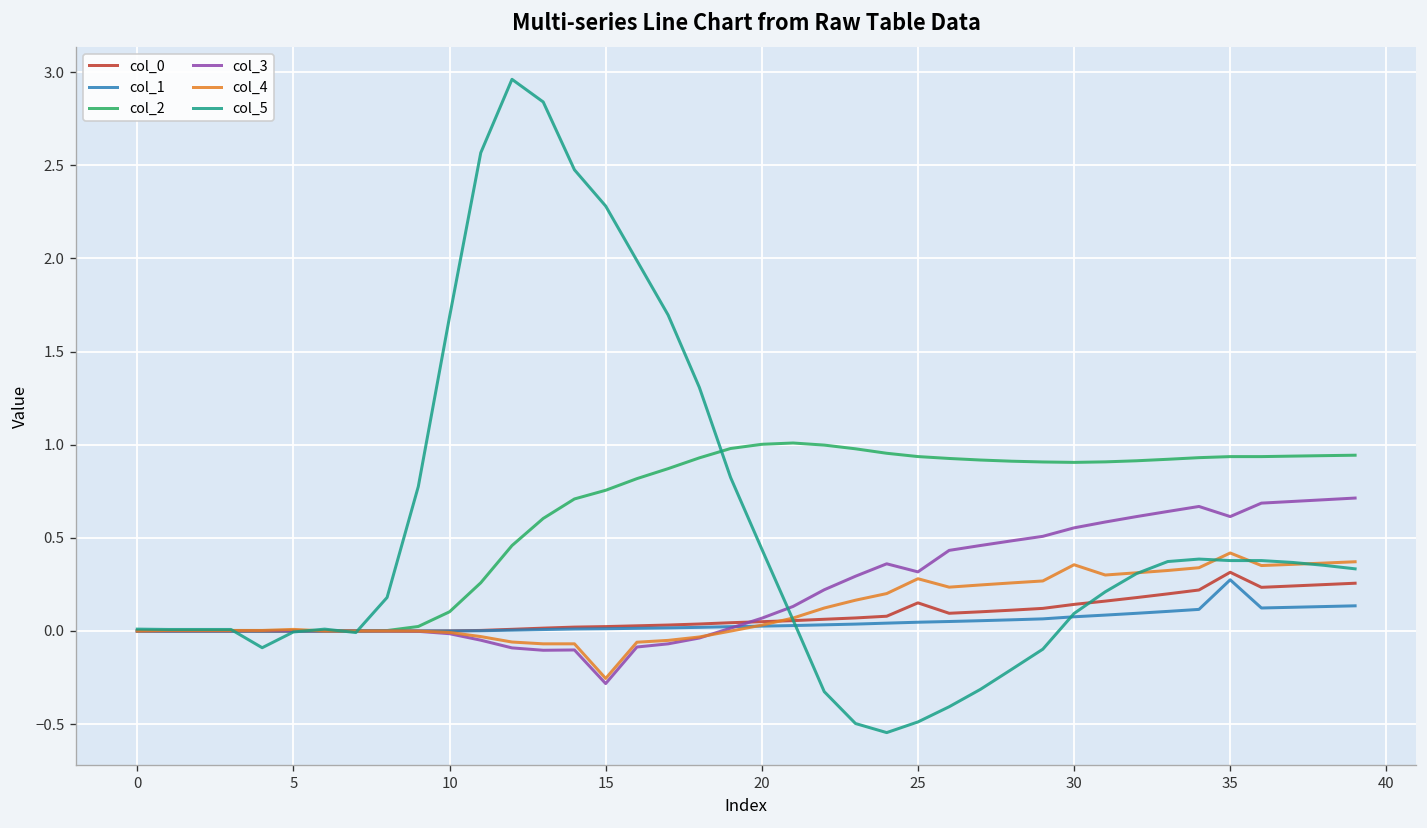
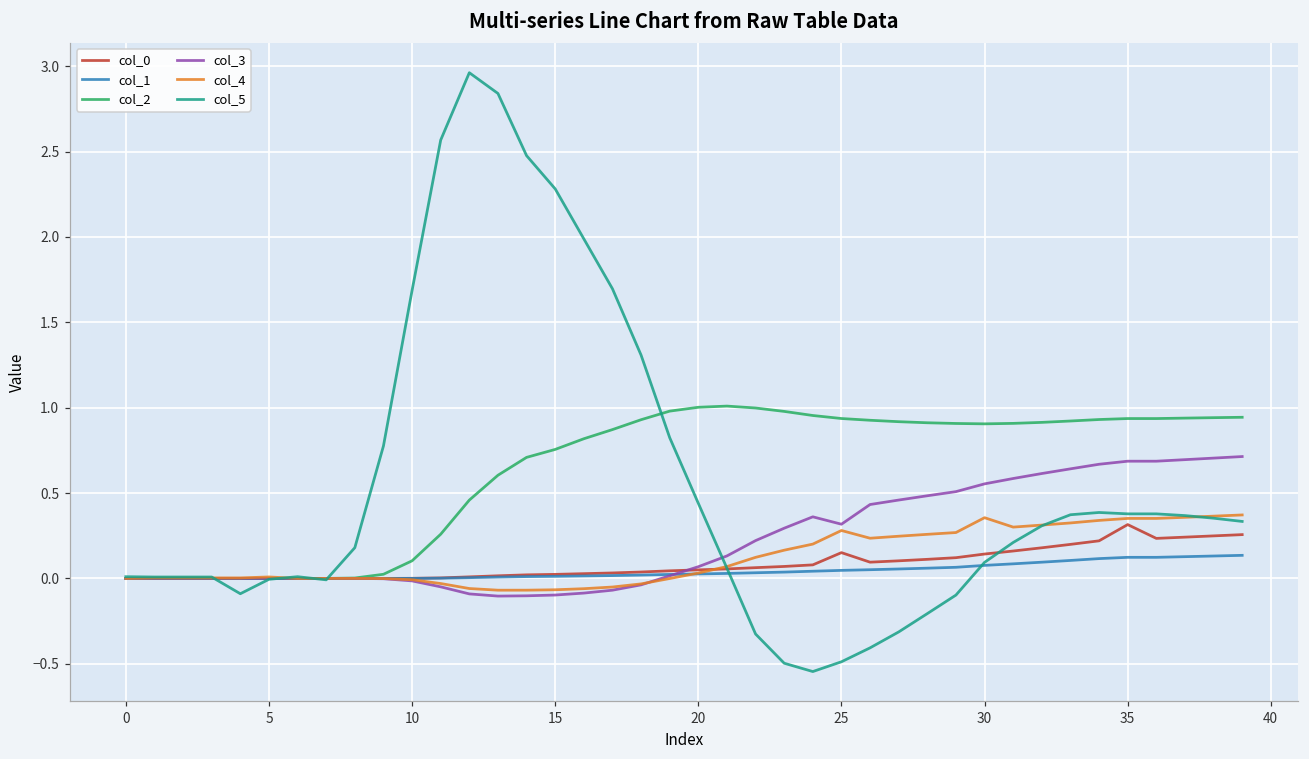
col_3, 15: -0.28 -> -0.10
col_4, 15: -0.25 -> -0.07
col_1, 35: 0.27 -> 0.12
col_3, 35: 0.61 -> 0.69
col_4, 35: 0.42 -> 0.35
